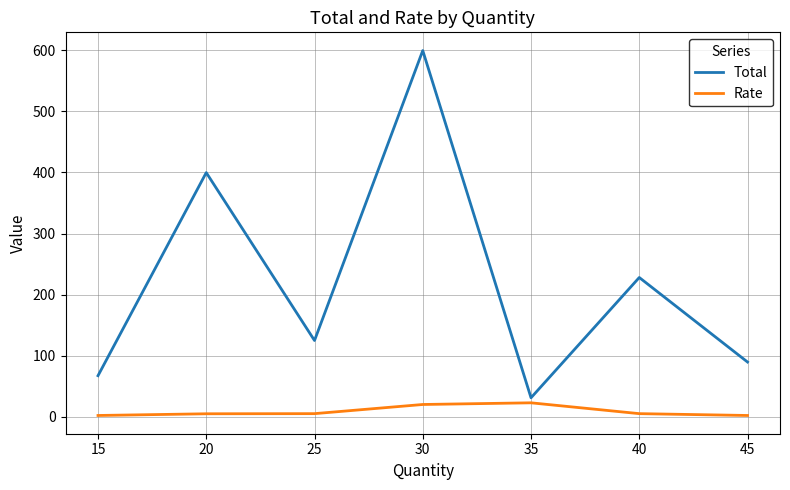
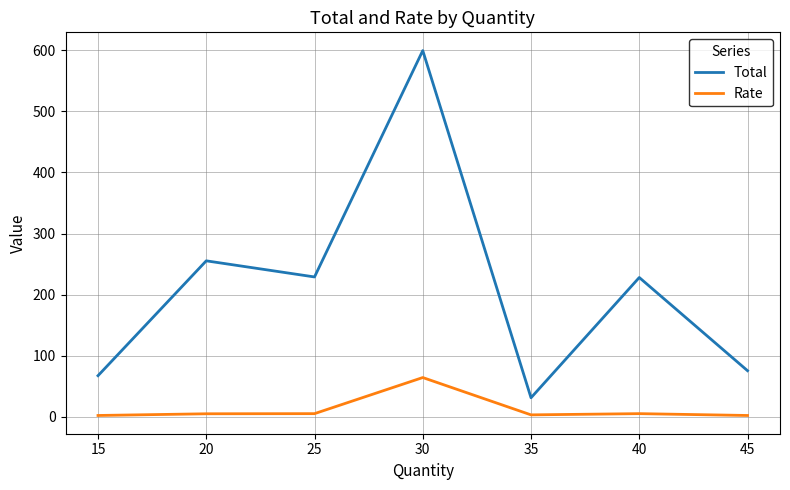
Total, 20: 400 -> 260
Total, 25: 120 -> 230
Rate, 30: 20 -> 60
Rate, 35: 20 -> 0
Total, 45: 90 -> 80
